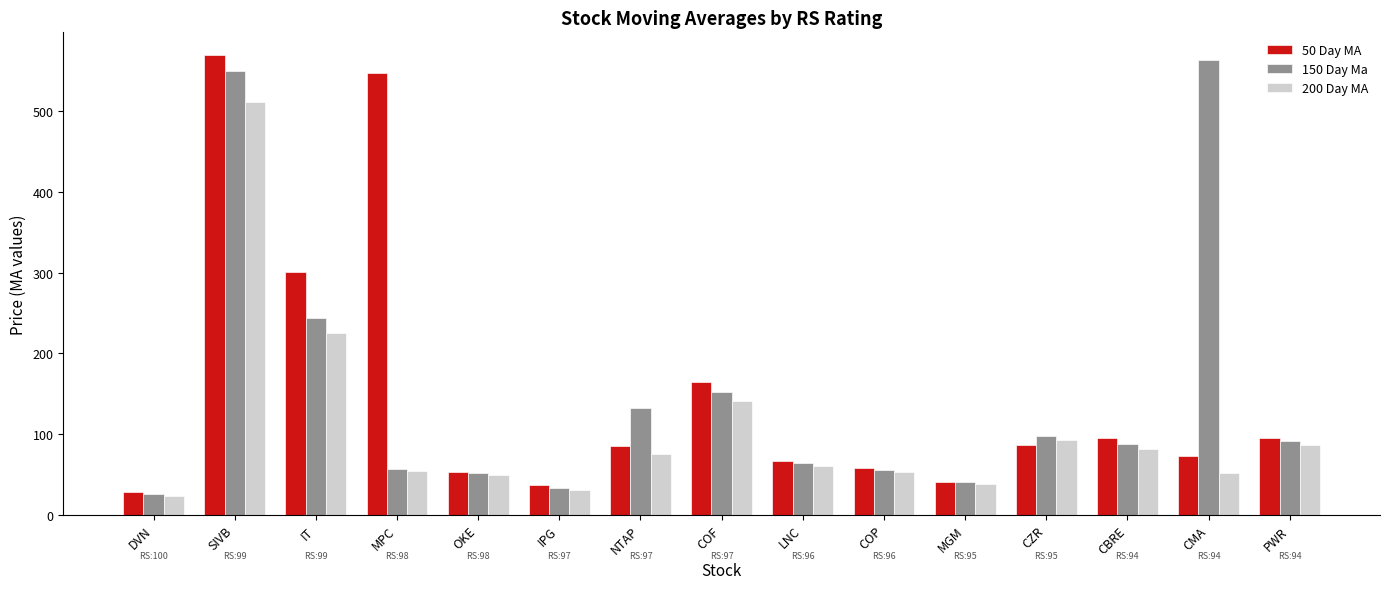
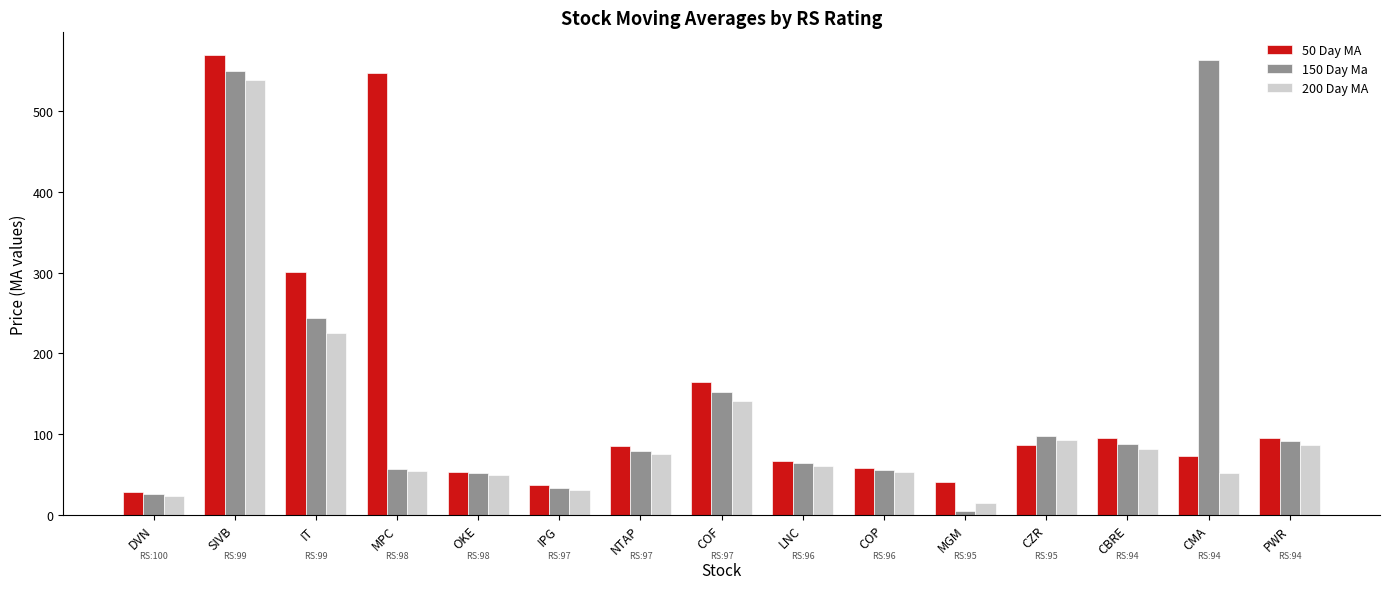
200 Day MA, SIVB: 510 -> 540
150 Day Ma, NTAP: 130 -> 80
150 Day Ma, MGM: 40 -> 10
200 Day MA, MGM: 40 -> 10
